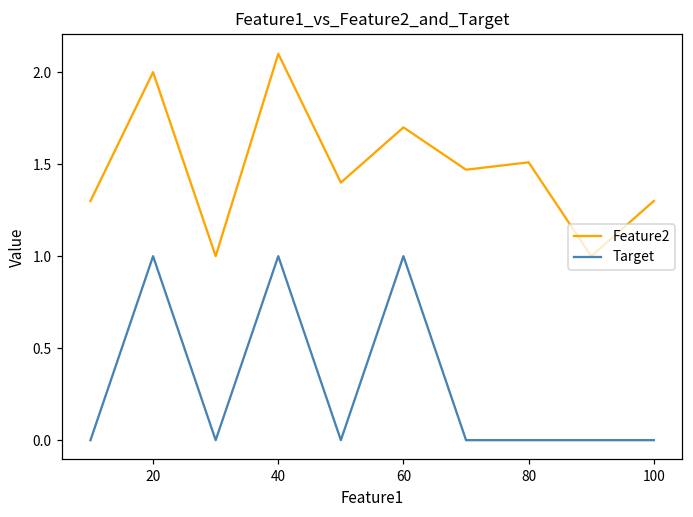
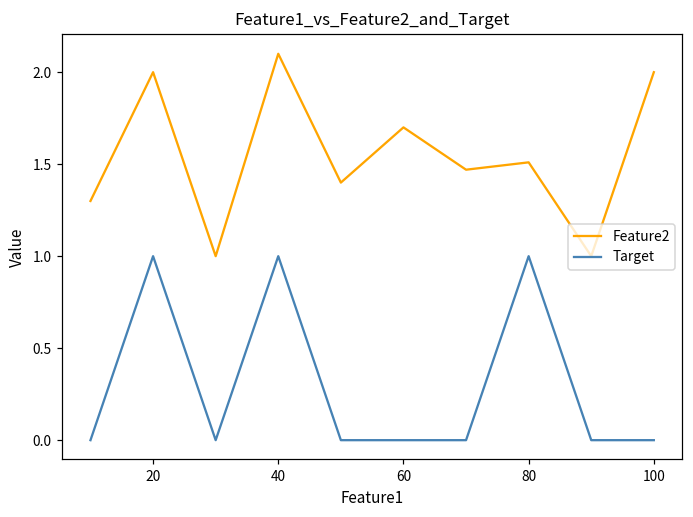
Target, 60: 1 -> 0
Target, 80: 0 -> 1
Feature2, 100: 1.3 -> 2.0
